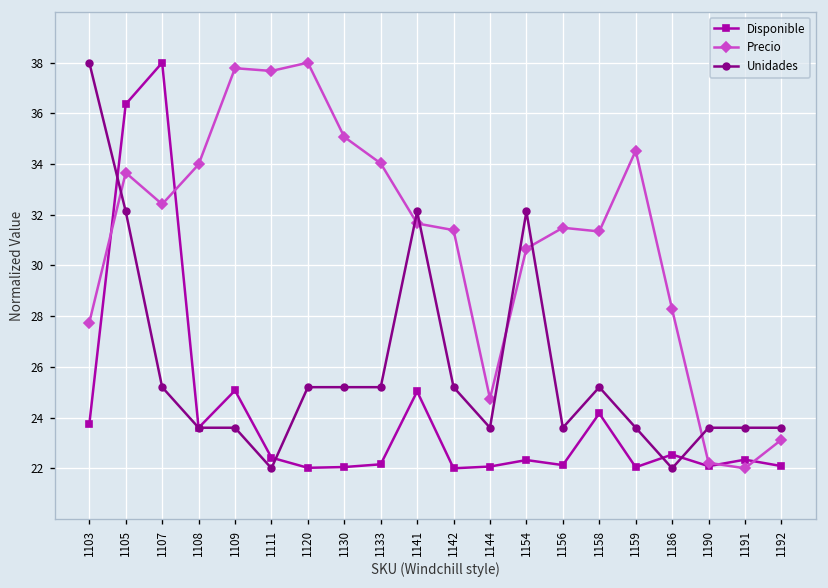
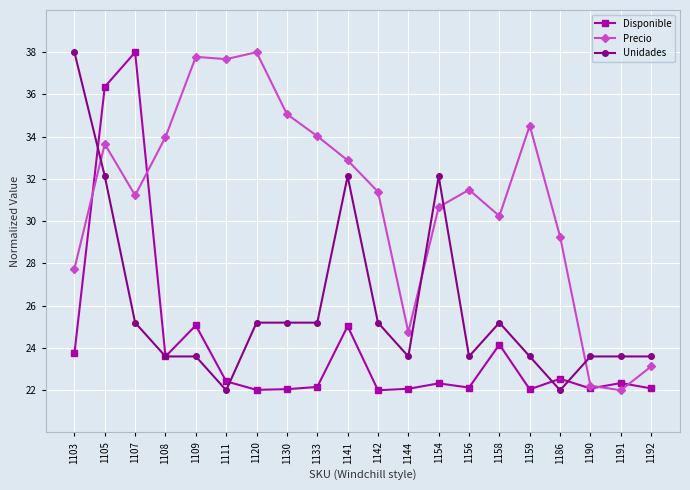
Precio, 1107: 32.4 -> 31.2
Precio, 1141: 31.7 -> 32.9
Precio, 1158: 31.3 -> 30.2
Precio, 1186: 28.3 -> 29.3
